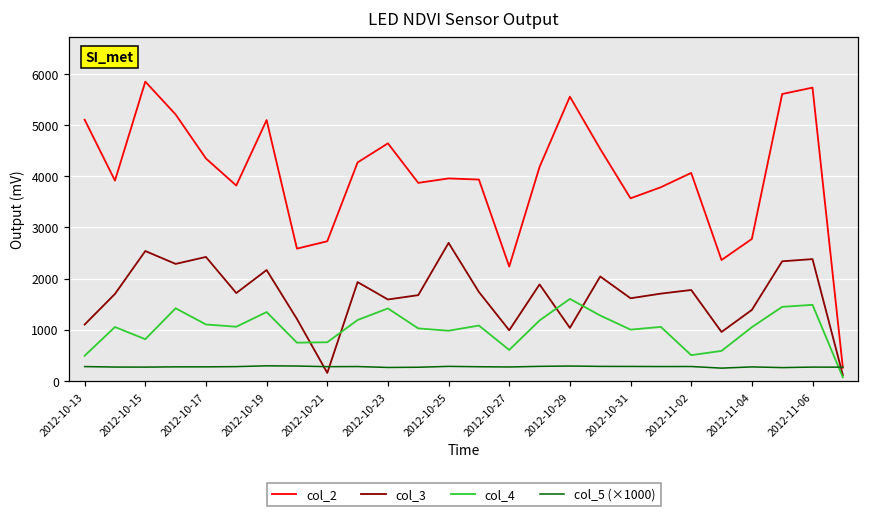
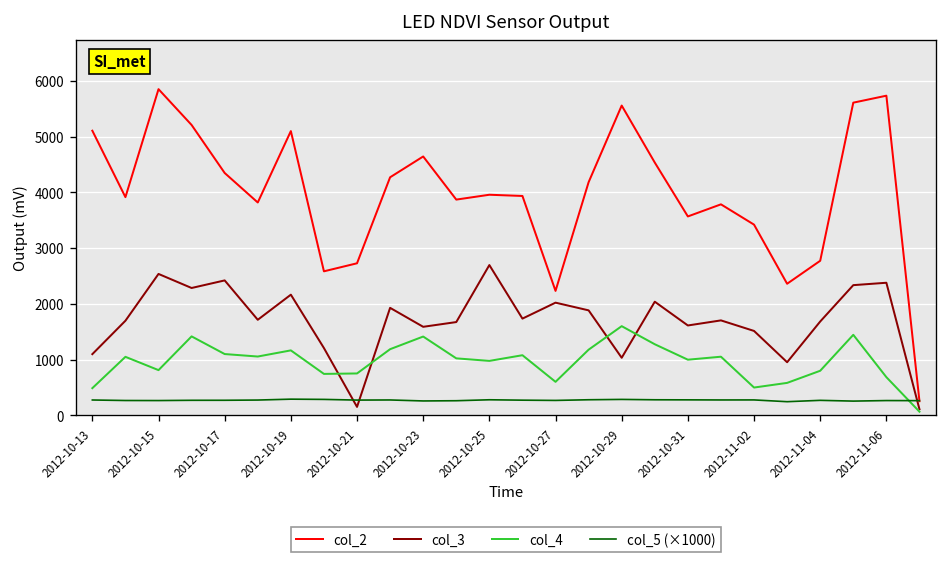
col_4, 2012-10-19: 1300 -> 1200
col_3, 2012-10-27: 1000 -> 2000
col_2, 2012-11-02: 4100 -> 3400
col_3, 2012-11-02: 1800 -> 1500
col_3, 2012-11-04: 1400 -> 1700
col_4, 2012-11-04: 1000 -> 800
col_4, 2012-11-06: 1500 -> 700
